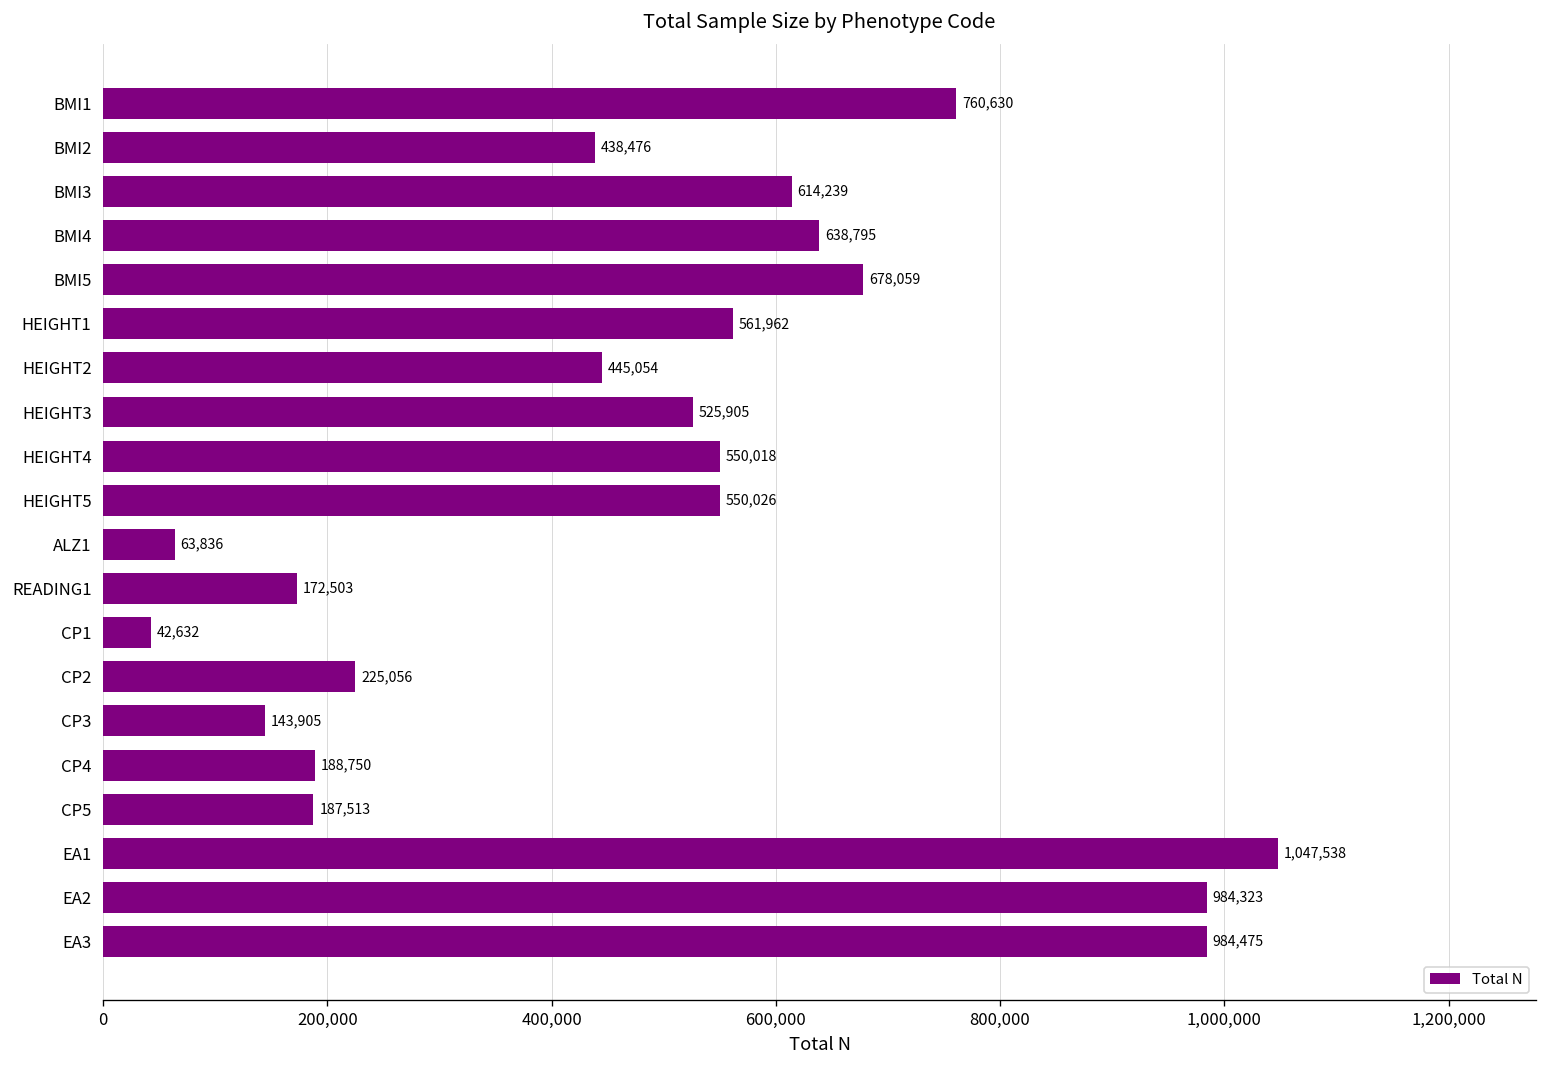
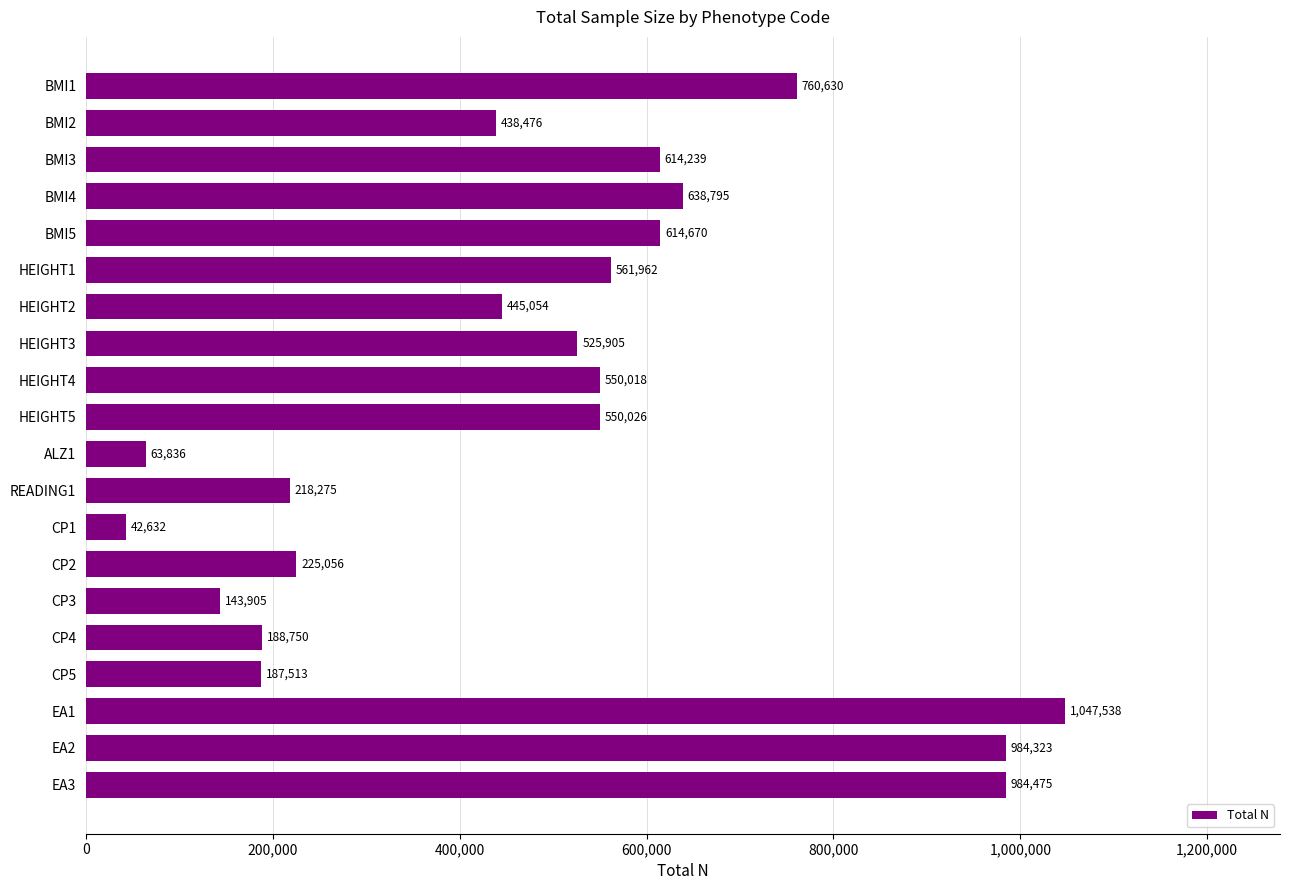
BMI5: 678,059 -> 614,670
READING1: 172,503 -> 218,275
